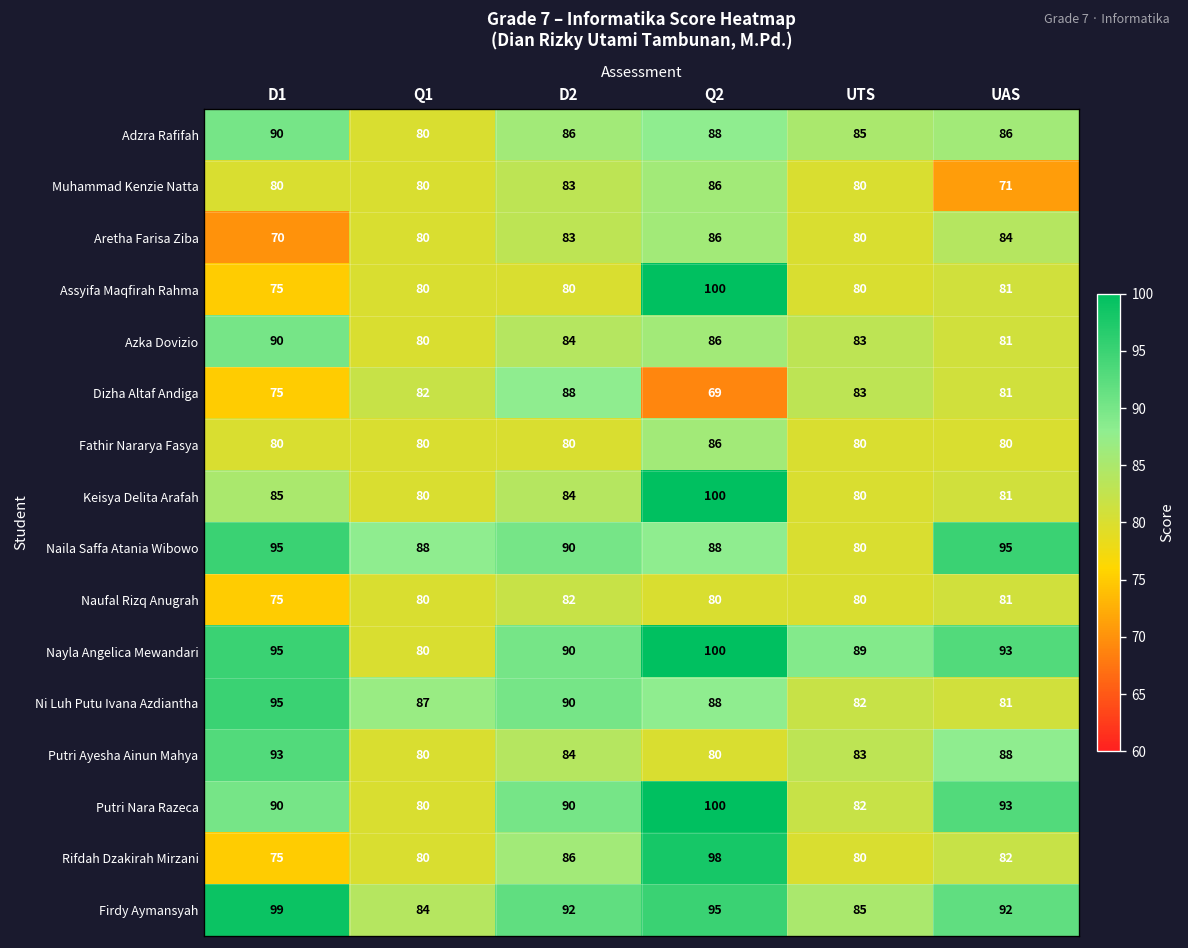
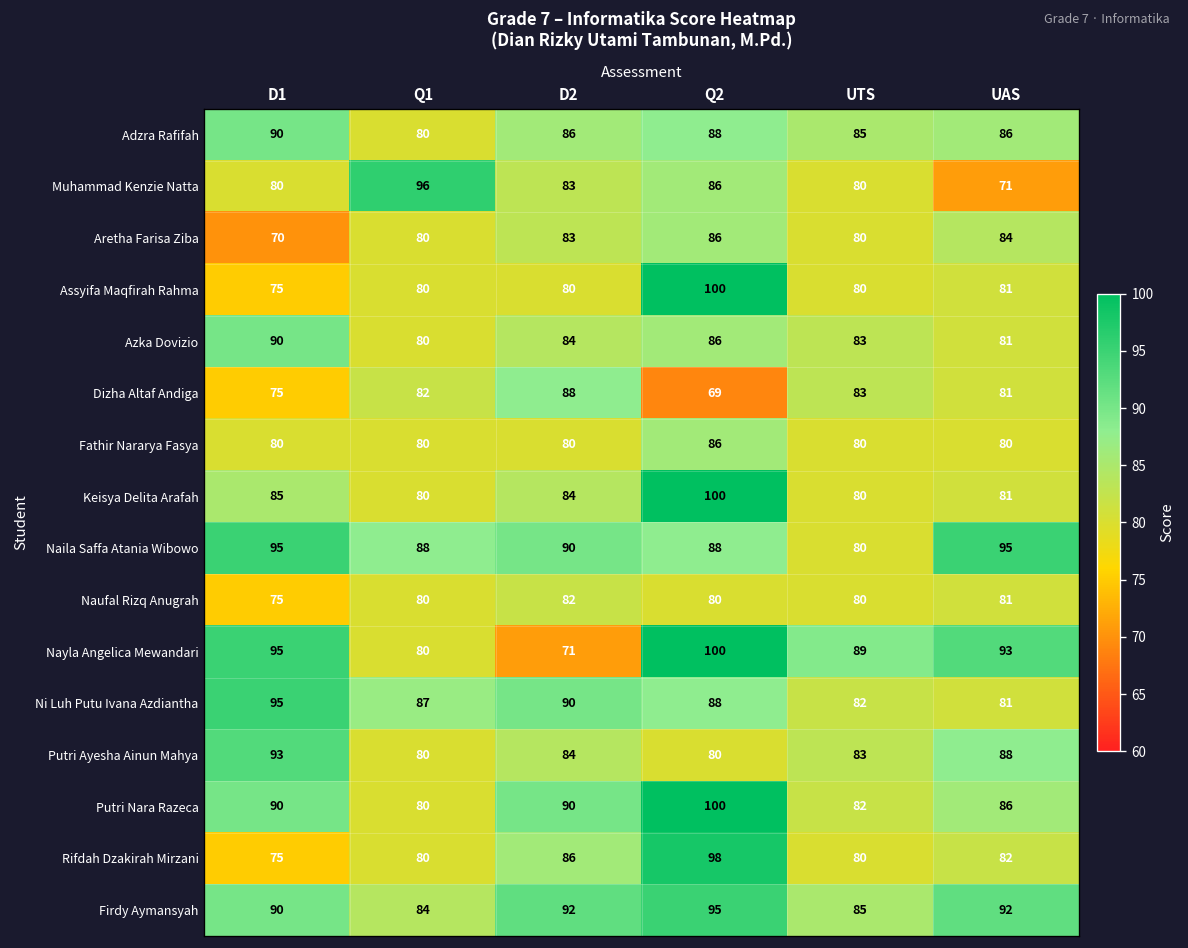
Muhammad Kenzie Natta, Q1: 80 -> 96
Nayla Angelica Mewandari, D2: 90 -> 71
Putri Nara Razeca, UAS: 93 -> 86
Firdy Aymansyah, D1: 99 -> 90
